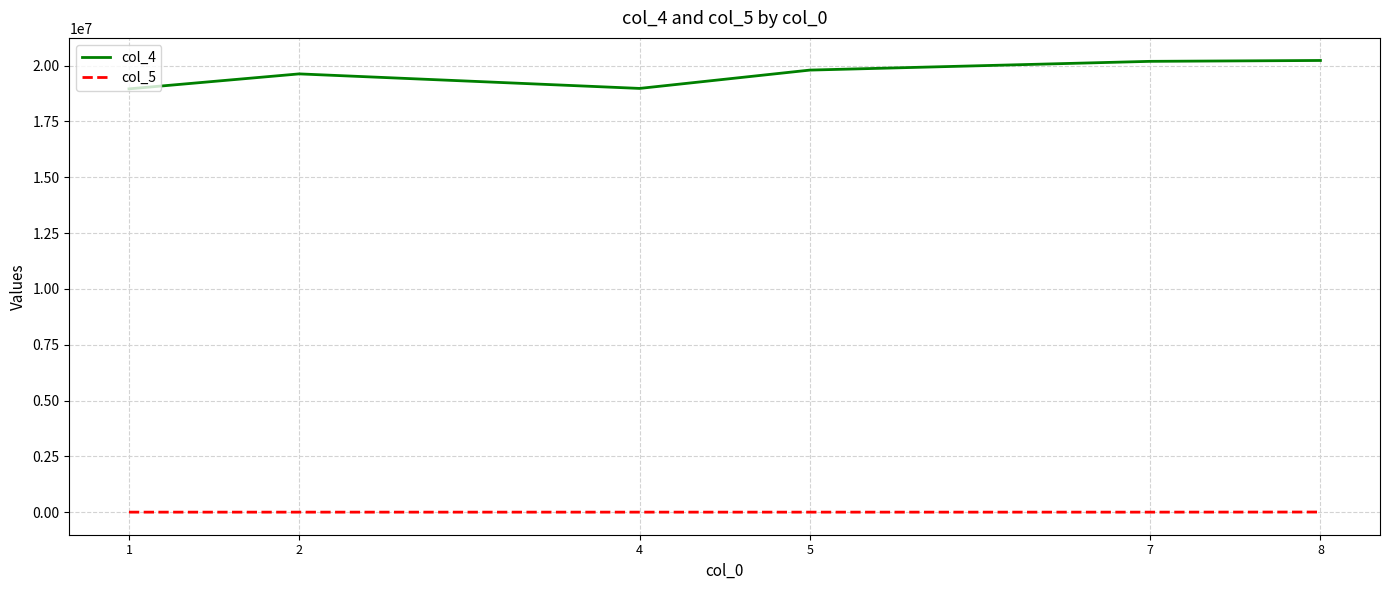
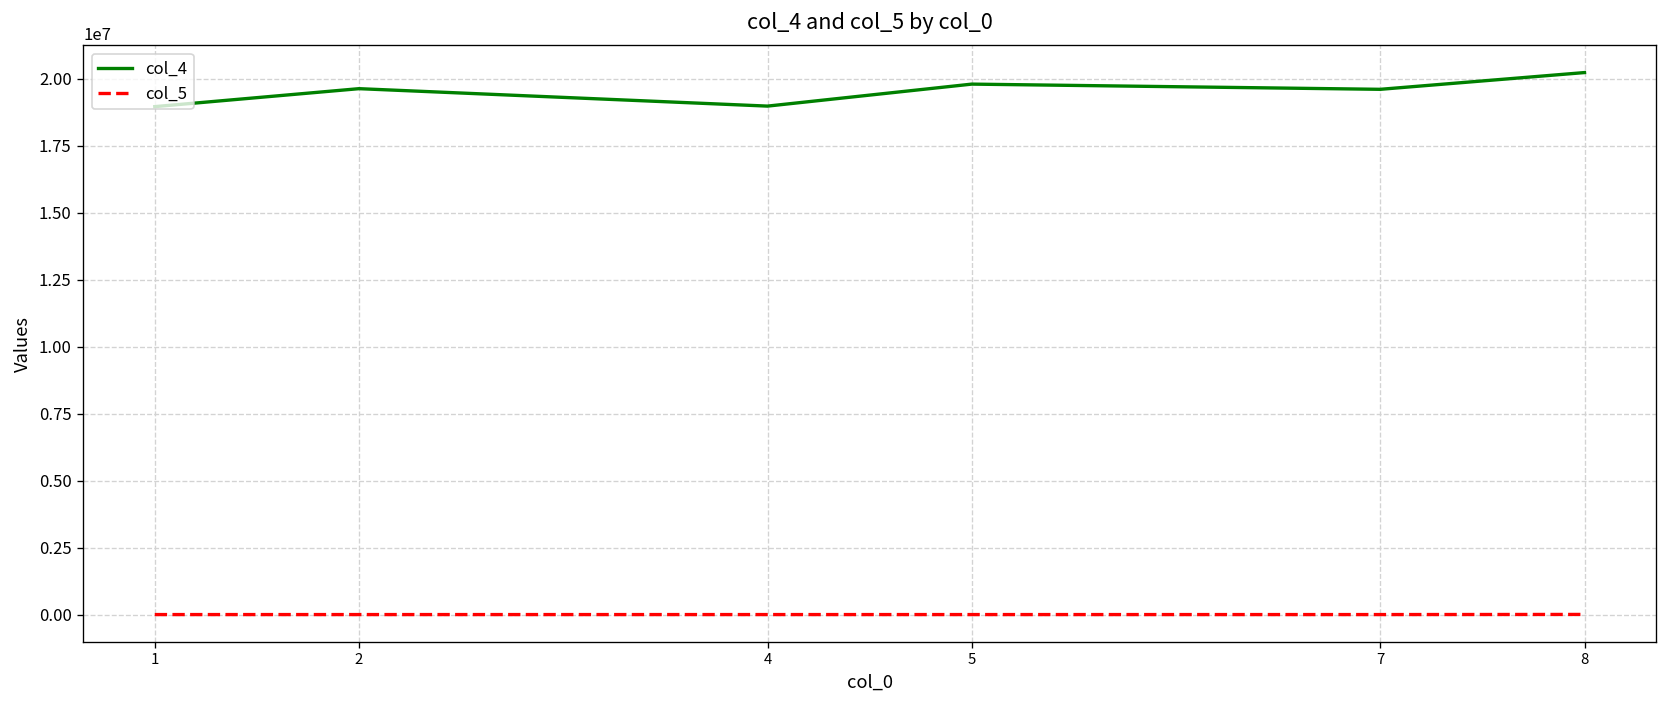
col_4, 7: 20200000 -> 19600000
